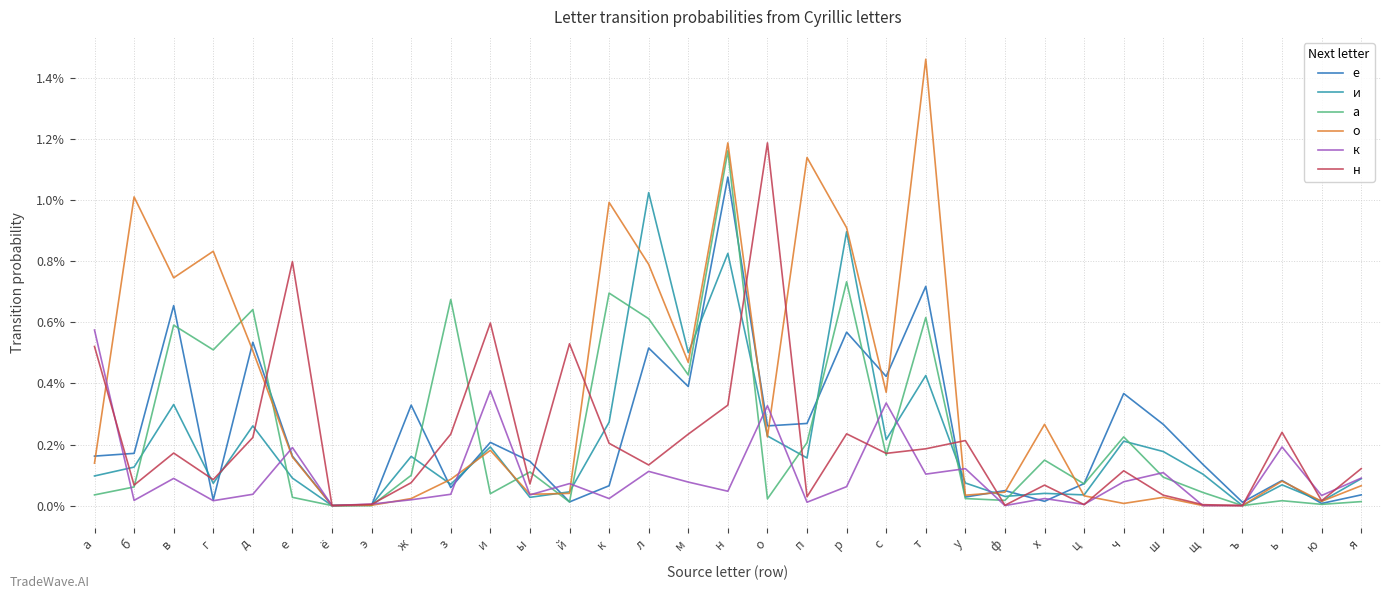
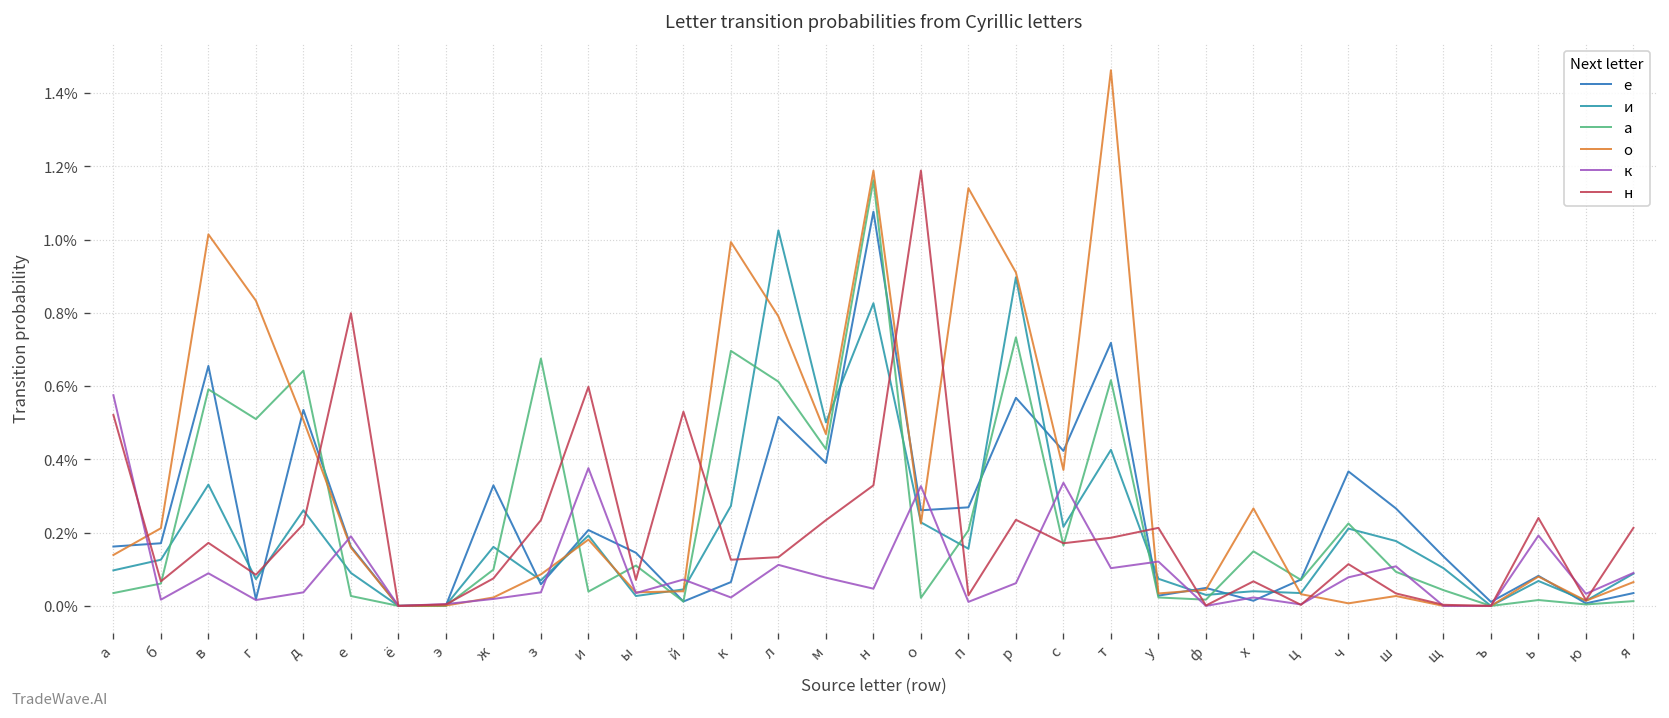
о, б: 1.01% -> 0.21%
о, в: 0.75% -> 1.01%
н, к: 0.20% -> 0.13%
н, я: 0.12% -> 0.21%
